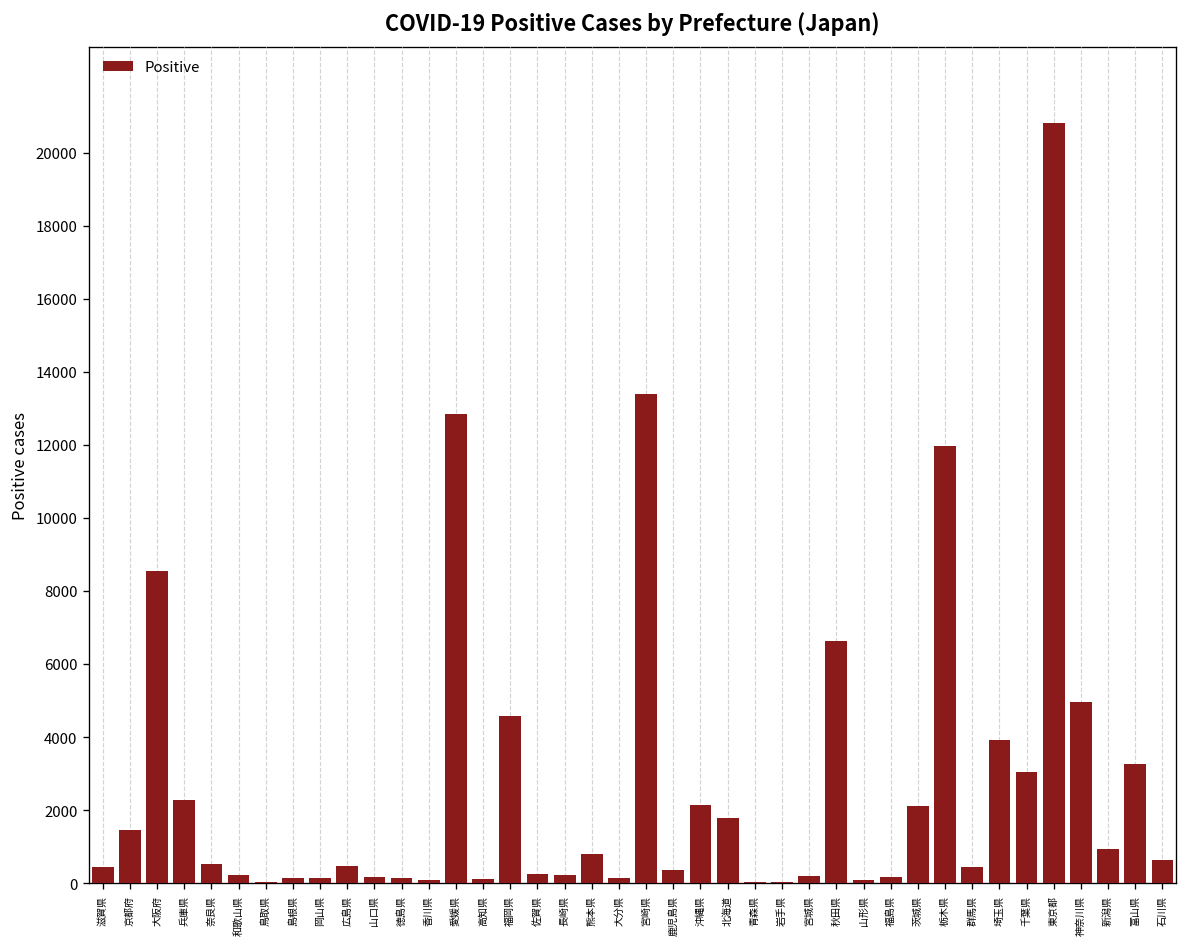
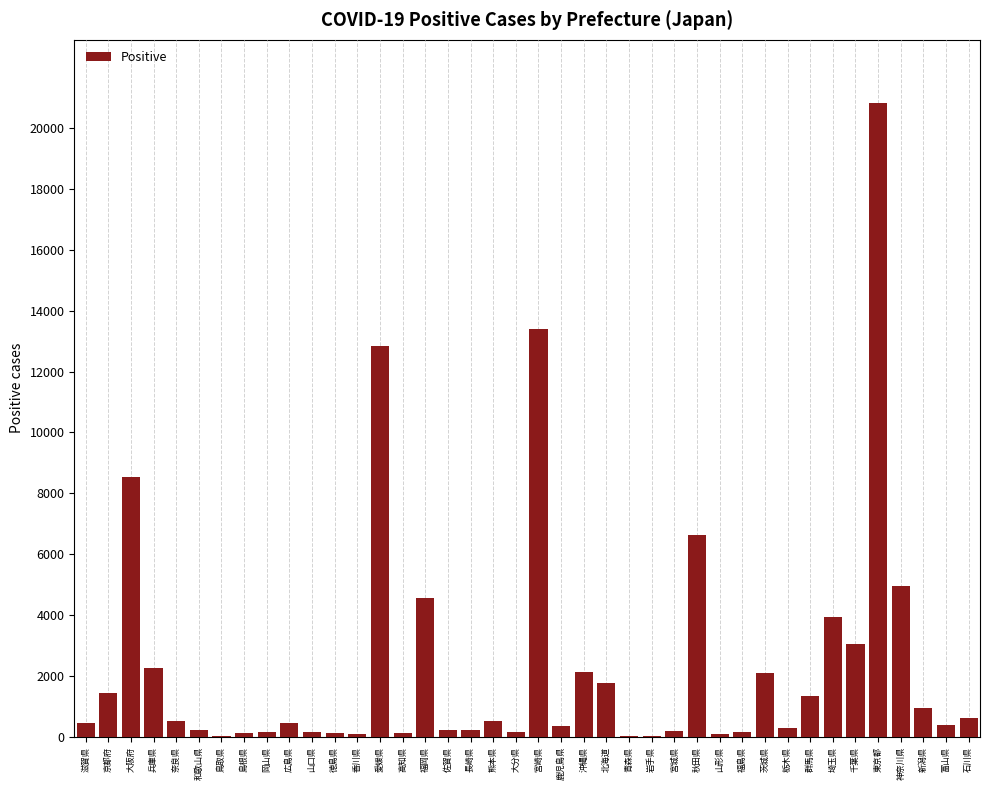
熊本県: 800 -> 500
栃木県: 12000 -> 300
群馬県: 400 -> 1300
富山県: 3300 -> 400
